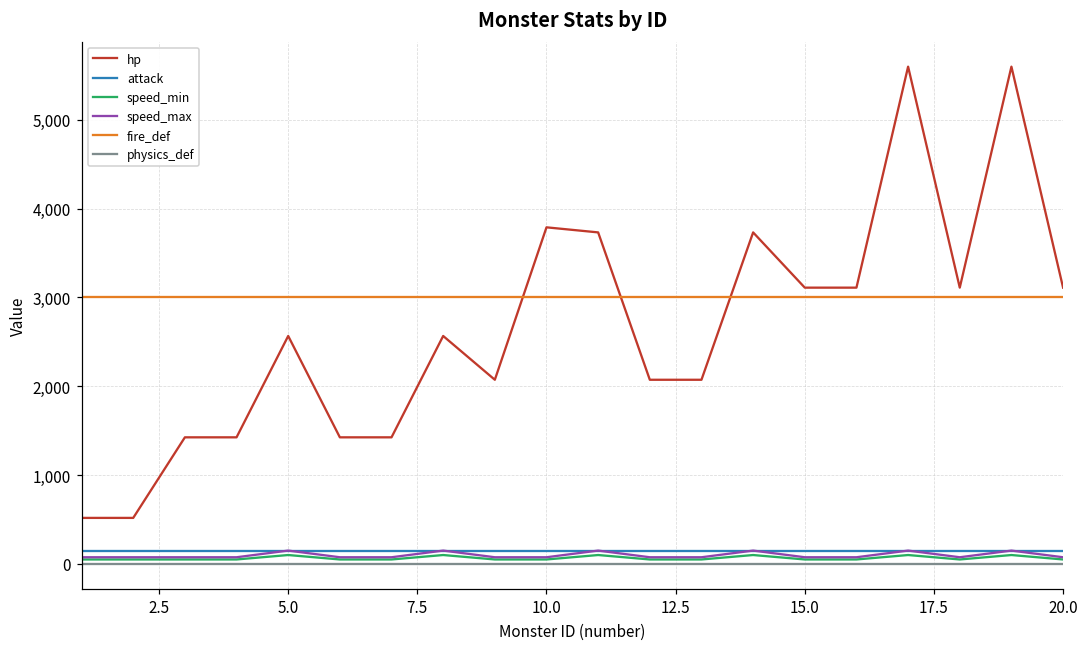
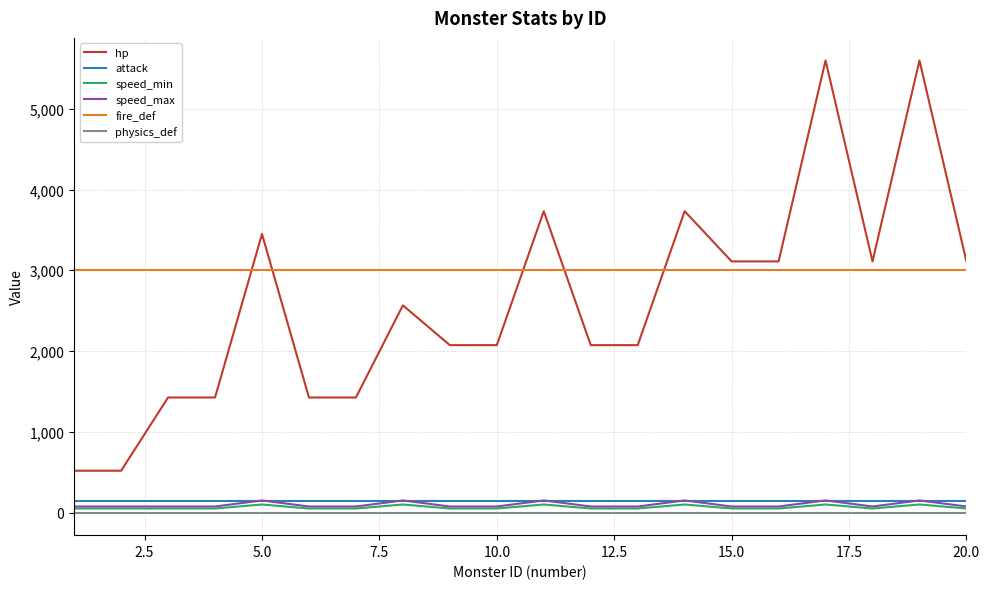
hp, 5.0: 2,600 -> 3,400
hp, 10.0: 3,800 -> 2,100
